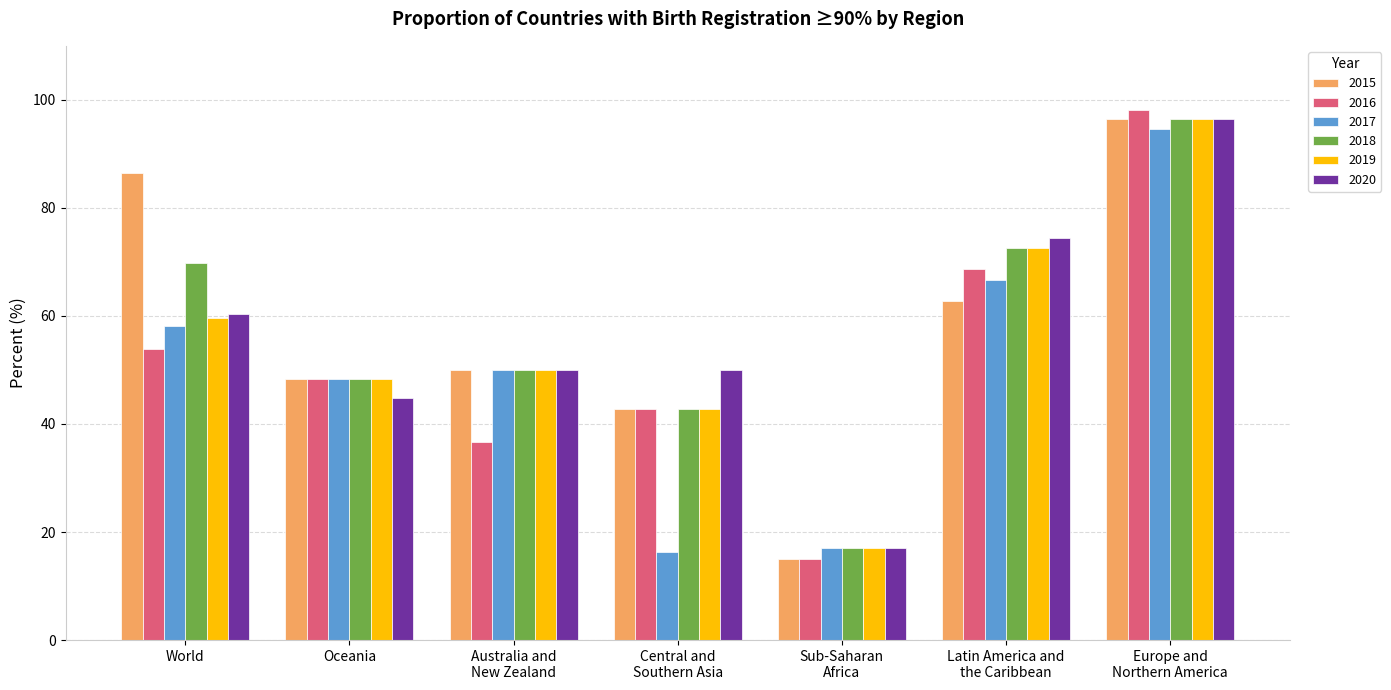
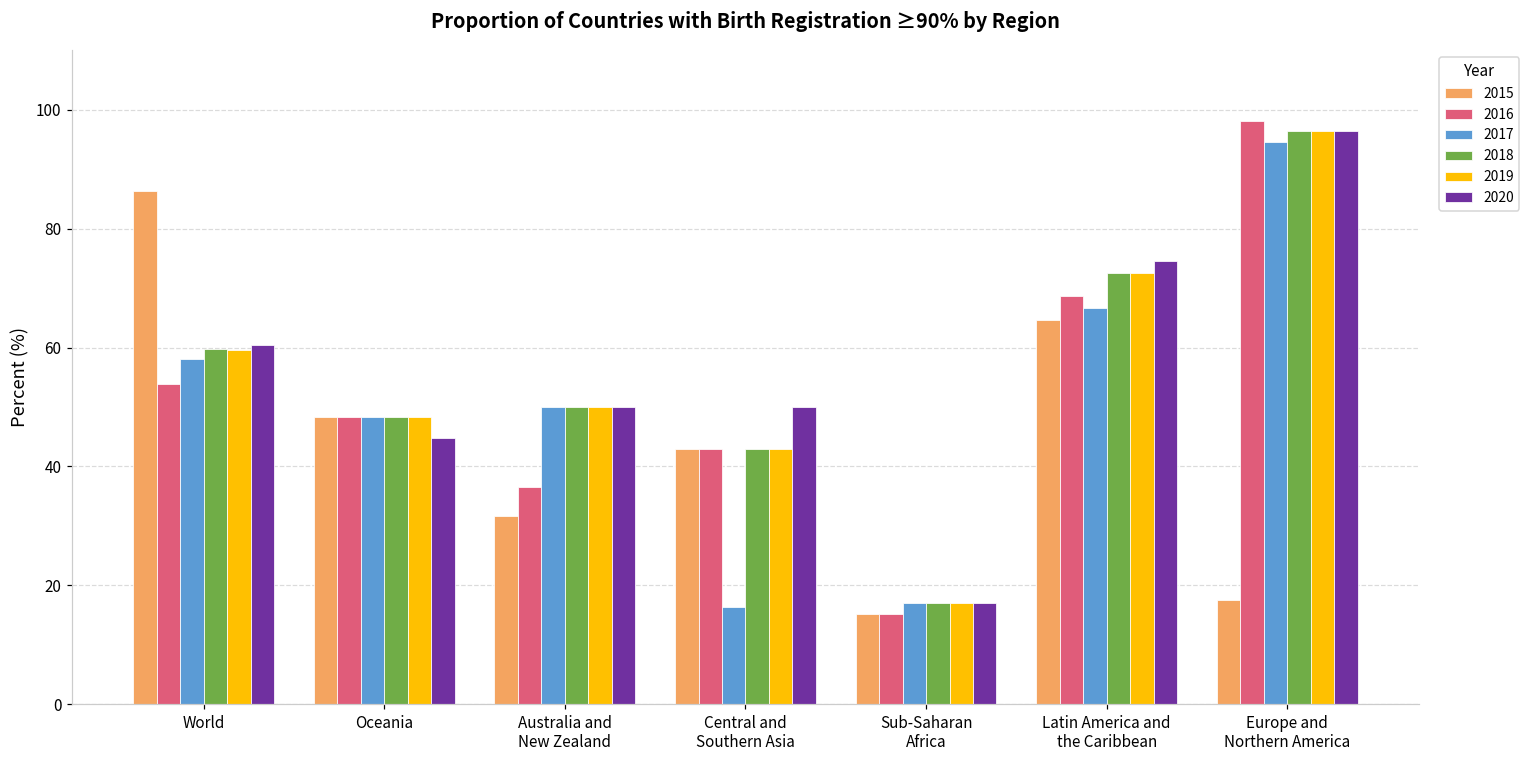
2018, World: 70 -> 60
2015, Australia and New Zealand: 50 -> 32
2015, Latin America and the Caribbean: 63 -> 65
2015, Europe and Northern America: 96 -> 17
